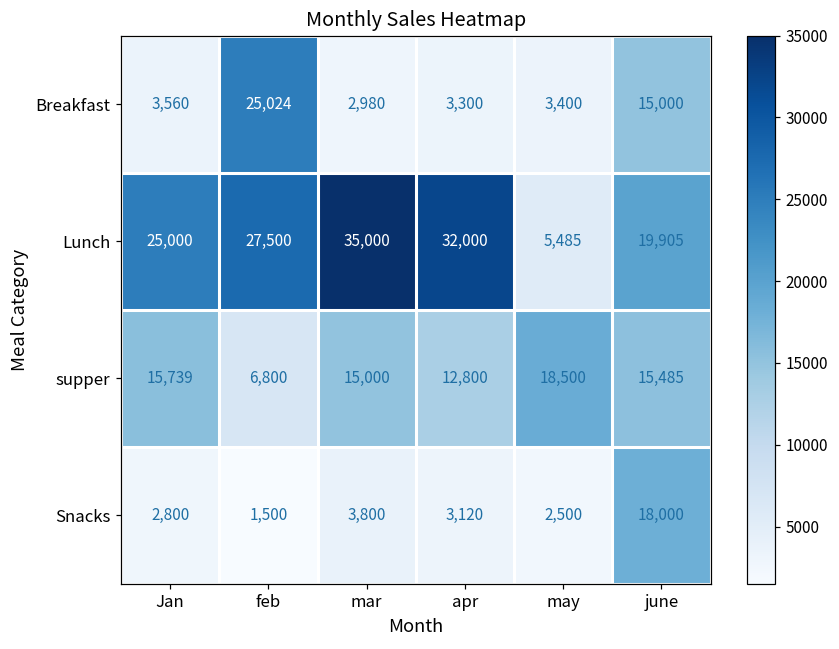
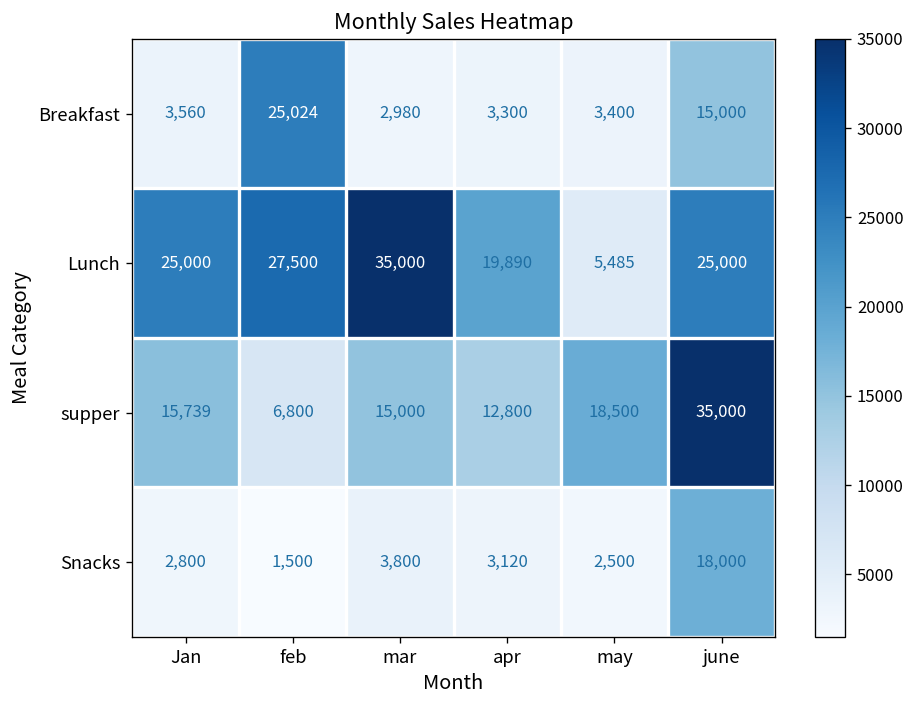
Lunch, apr: 32,000 -> 19,890
Lunch, june: 19,905 -> 25,000
supper, june: 15,485 -> 35,000
